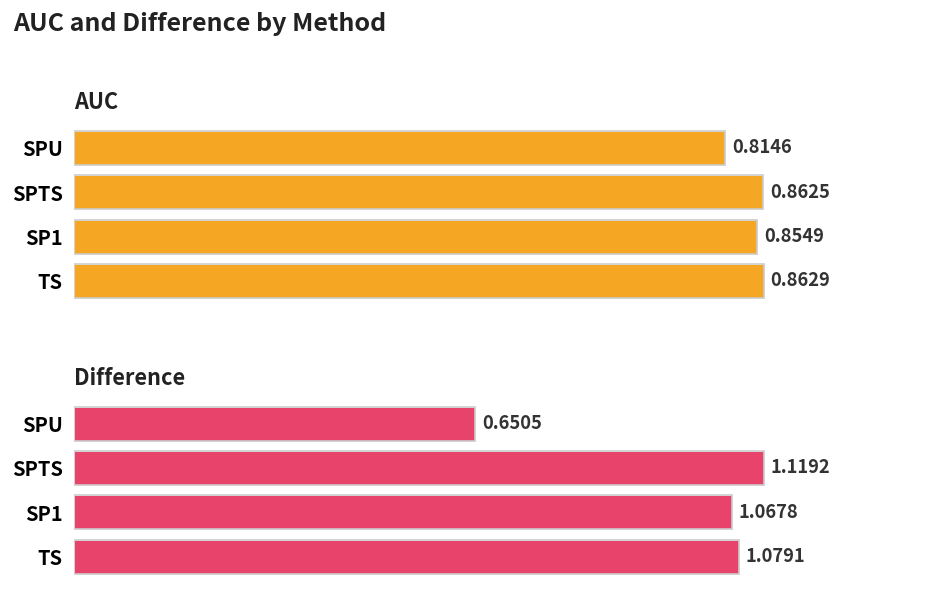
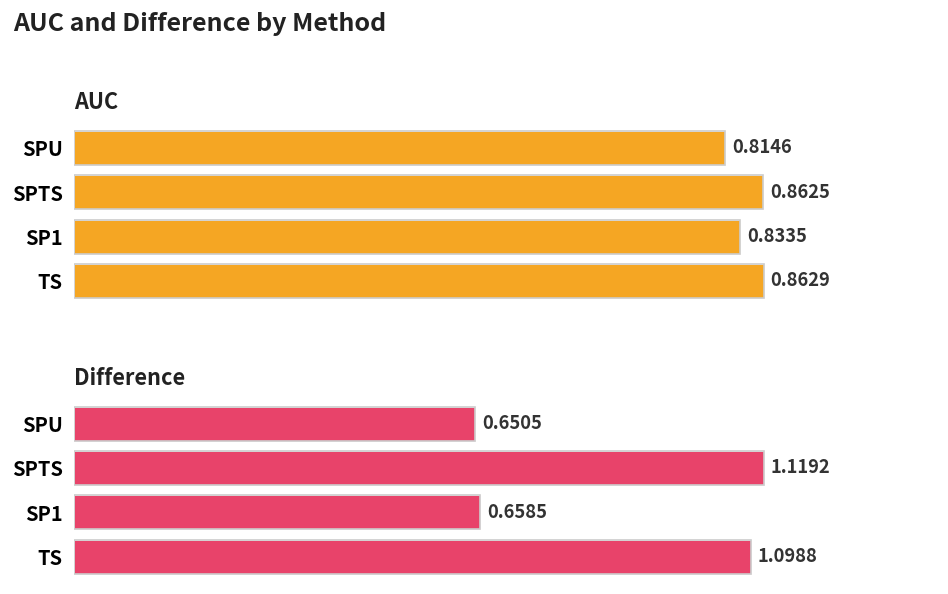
AUC, SP1: 0.8549 -> 0.8335
Difference, SP1: 1.0678 -> 0.6585
Difference, TS: 1.0791 -> 1.0988
